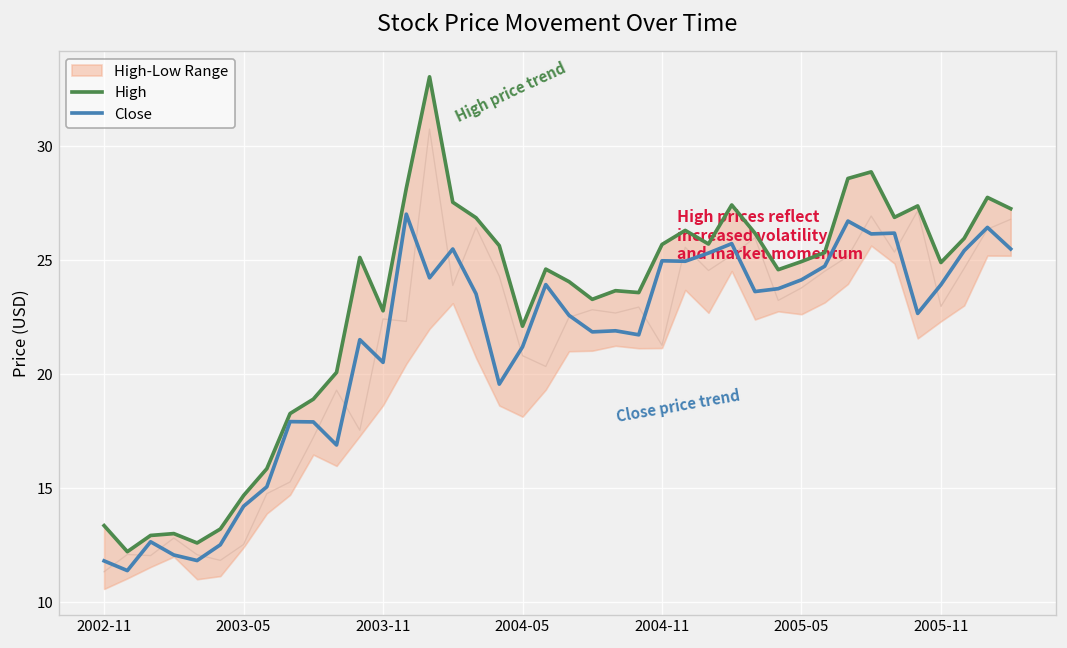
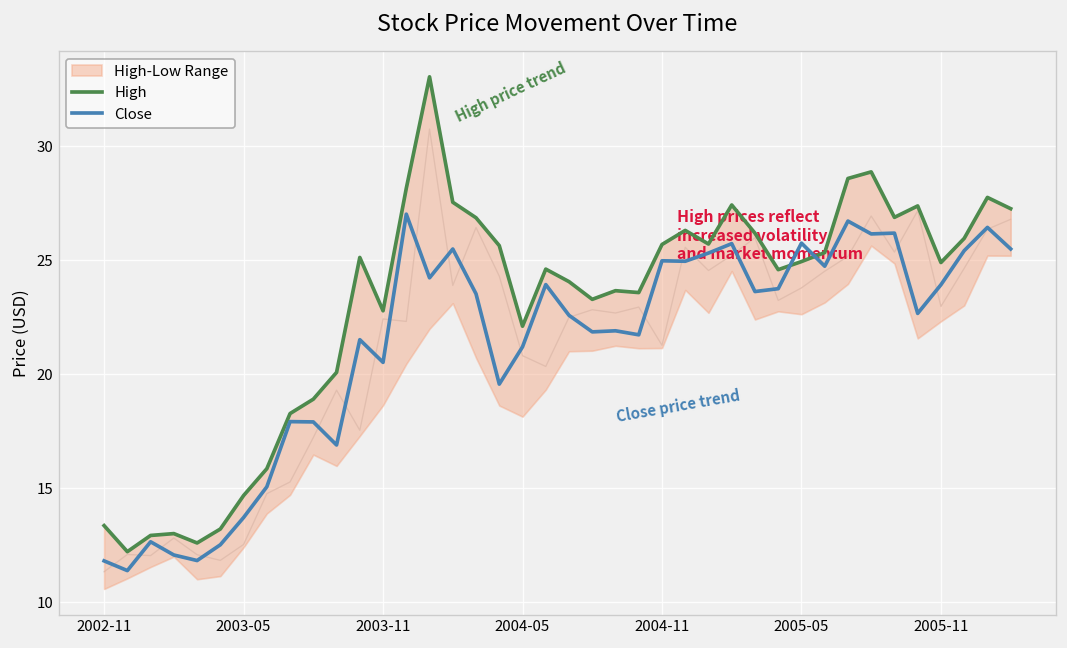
Close, 2003-05: 14.2 -> 13.7
Close, 2005-05: 24.1 -> 25.8
